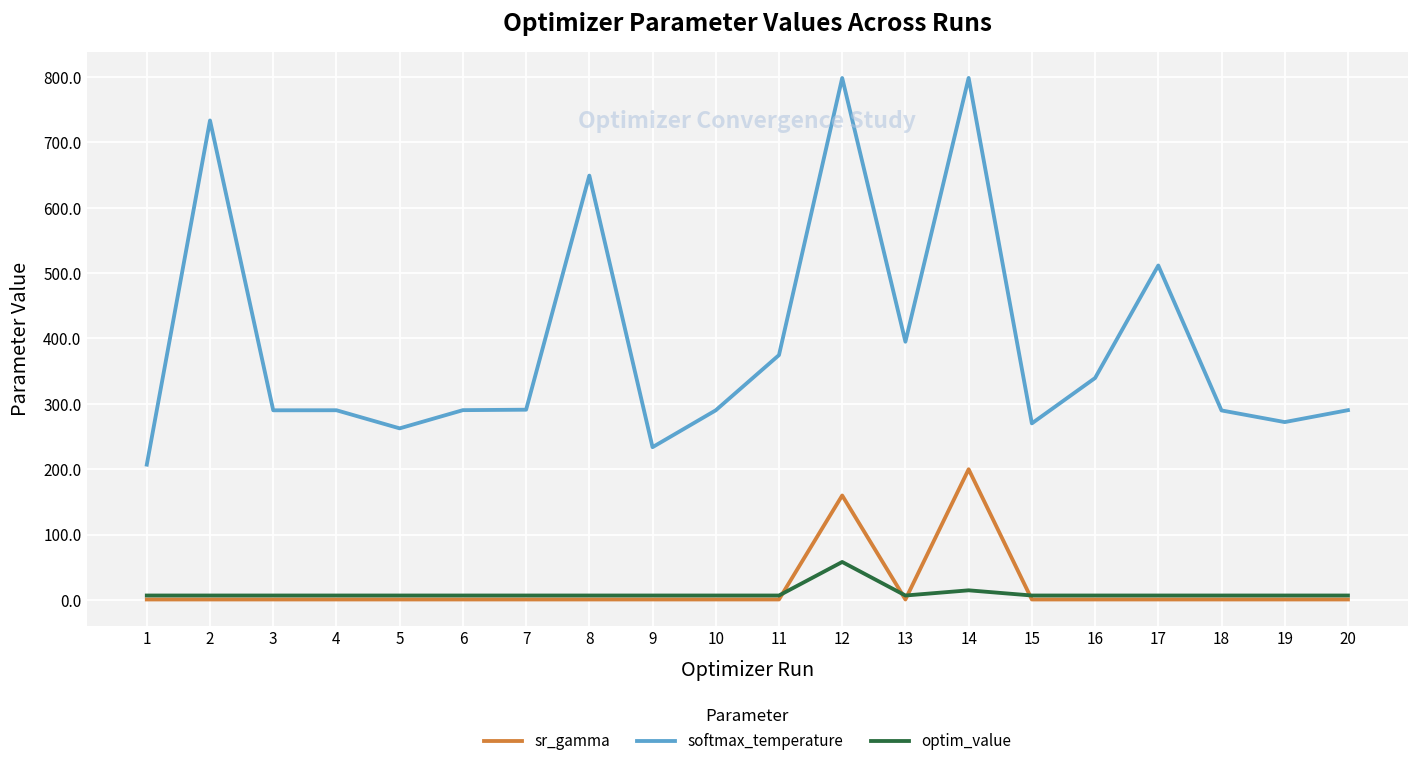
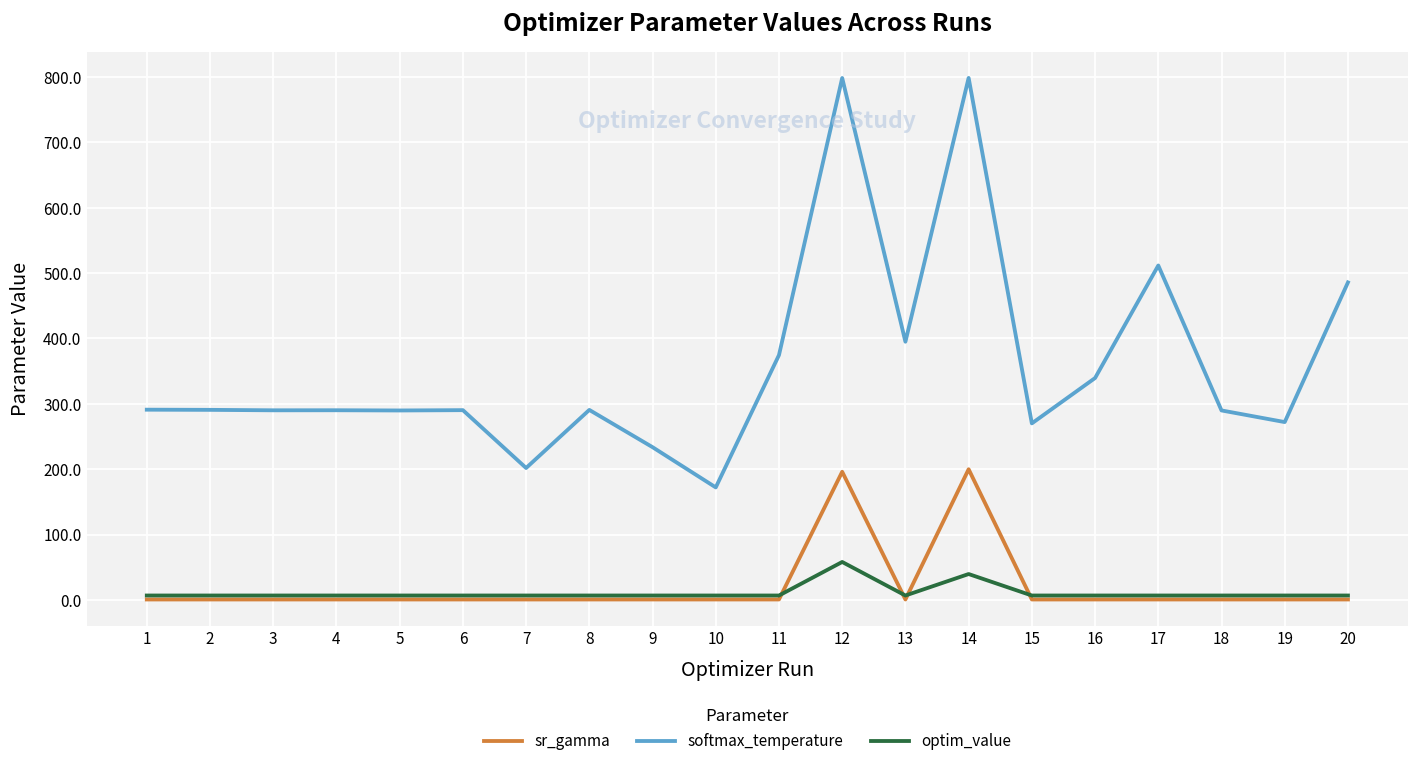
softmax_temperature, 1: 210 -> 290
softmax_temperature, 2: 730 -> 290
softmax_temperature, 5: 260 -> 290
softmax_temperature, 7: 290 -> 200
softmax_temperature, 8: 650 -> 290
softmax_temperature, 10: 290 -> 170
sr_gamma, 12: 160 -> 200
optim_value, 14: 10 -> 40
softmax_temperature, 20: 290 -> 490
